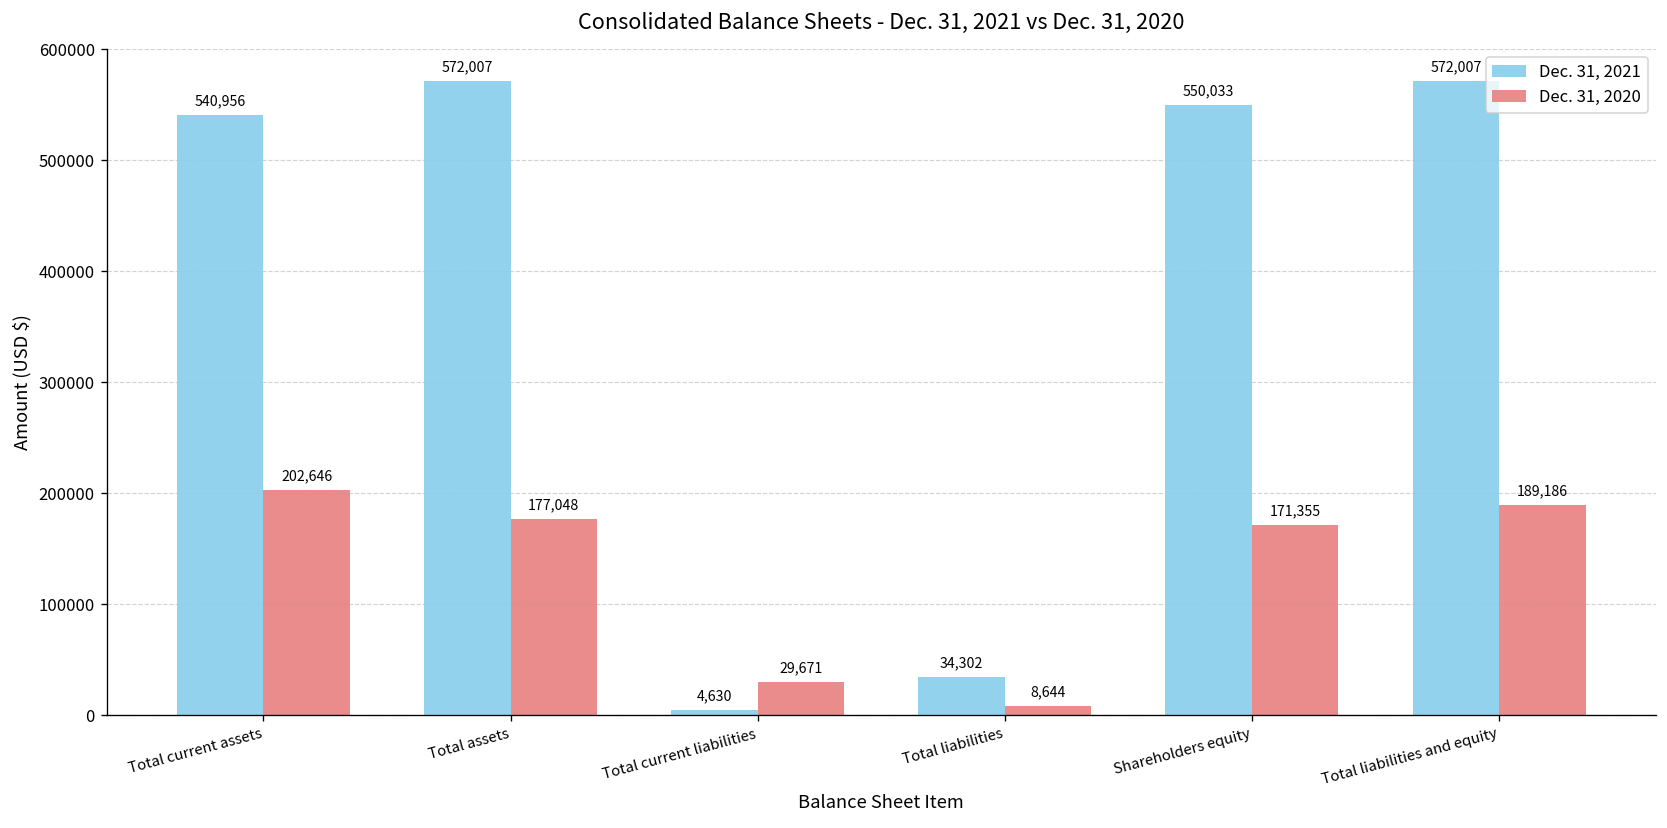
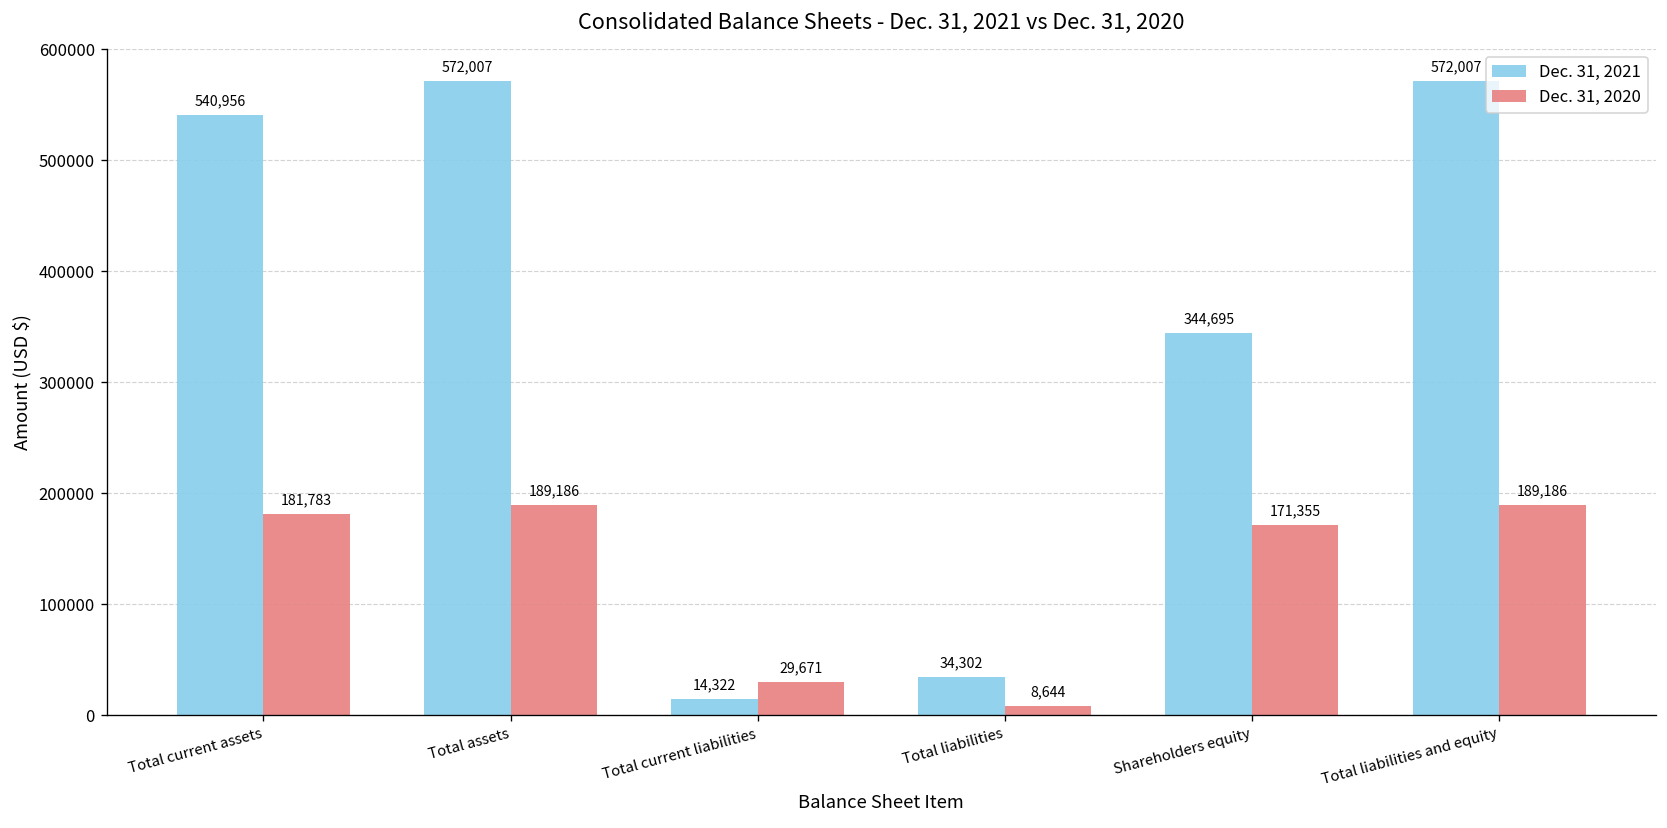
Dec. 31, 2020, Total current assets: 202,646 -> 181,783
Dec. 31, 2020, Total assets: 177,048 -> 189,186
Dec. 31, 2021, Total current liabilities: 4,630 -> 14,322
Dec. 31, 2021, Shareholders equity: 550,033 -> 344,695
